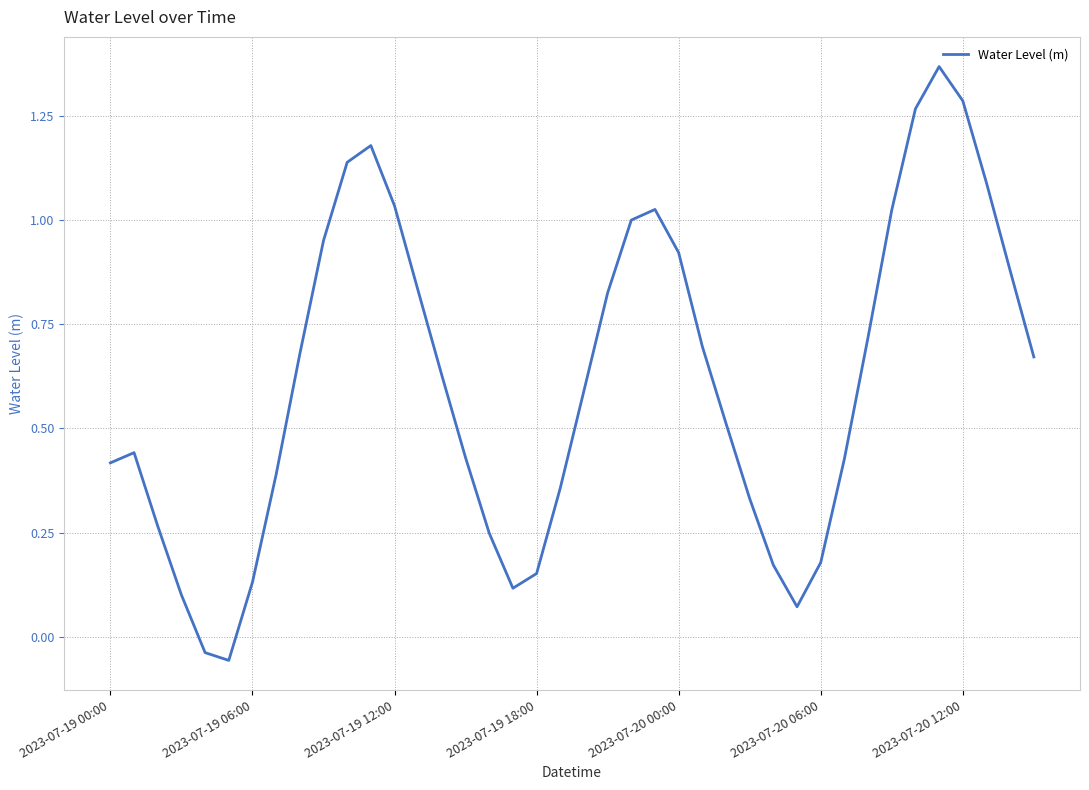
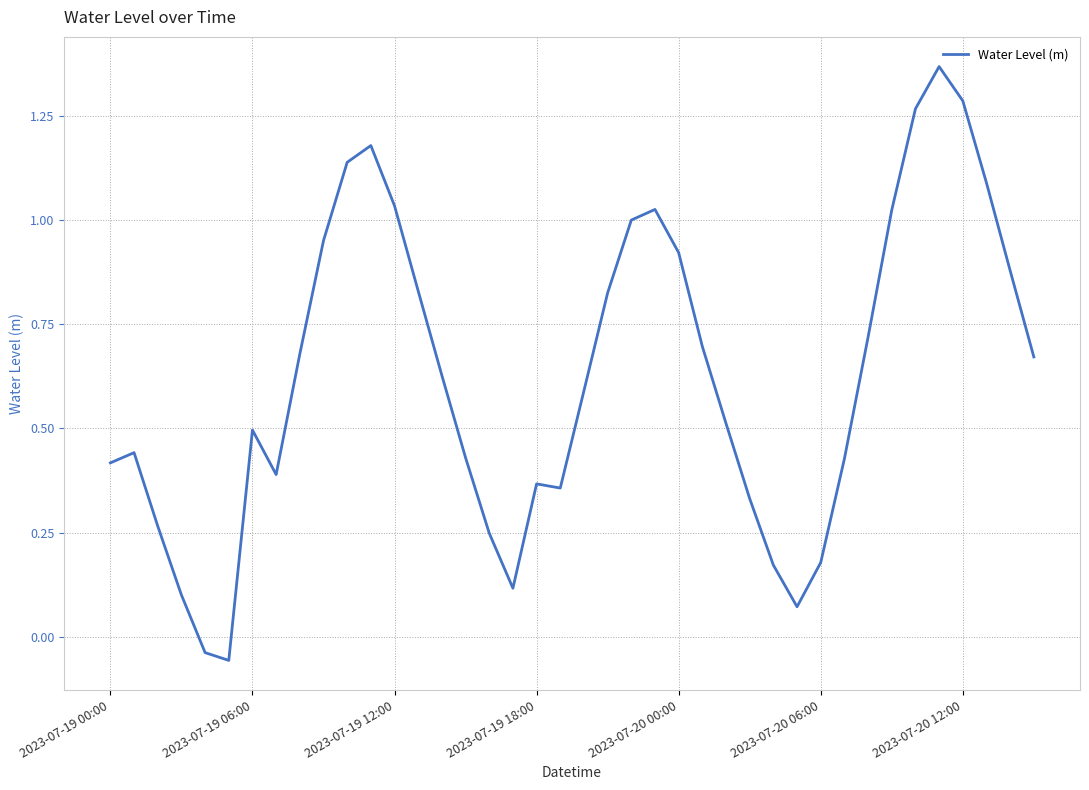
2023-07-19 06:00: 0.13 -> 0.50
2023-07-19 18:00: 0.15 -> 0.37
